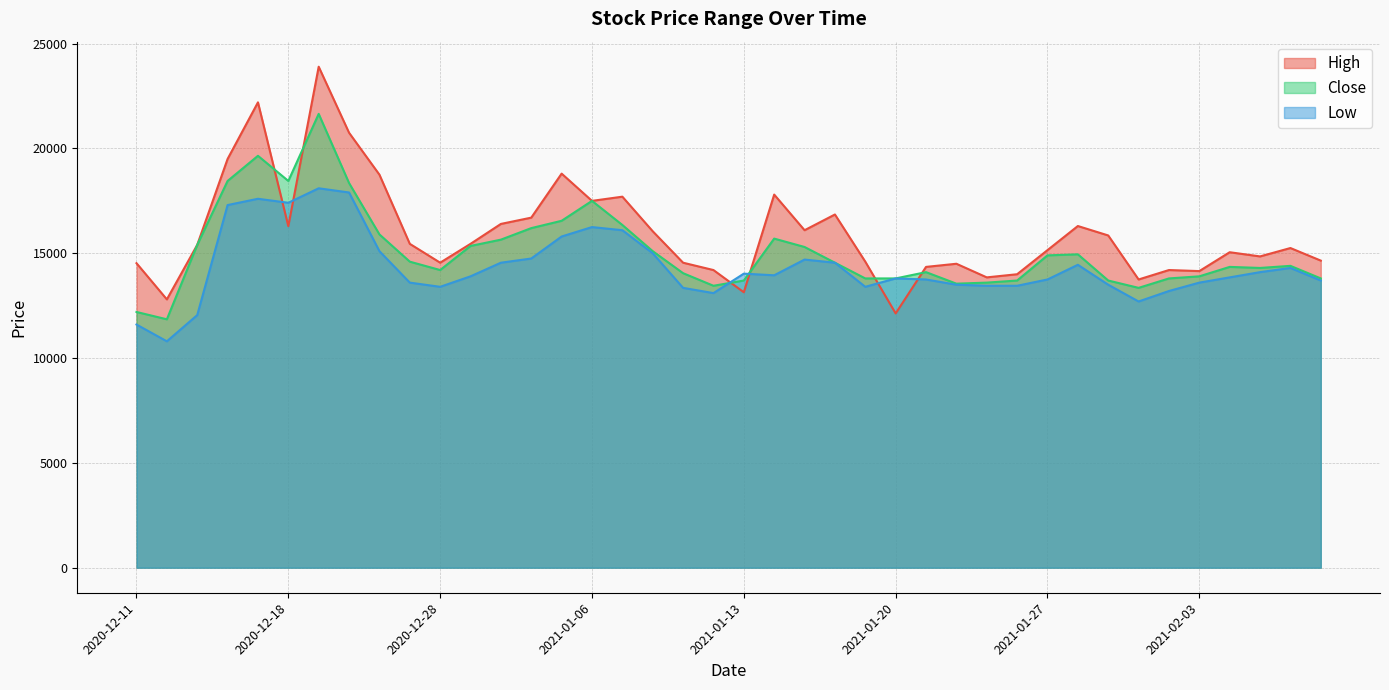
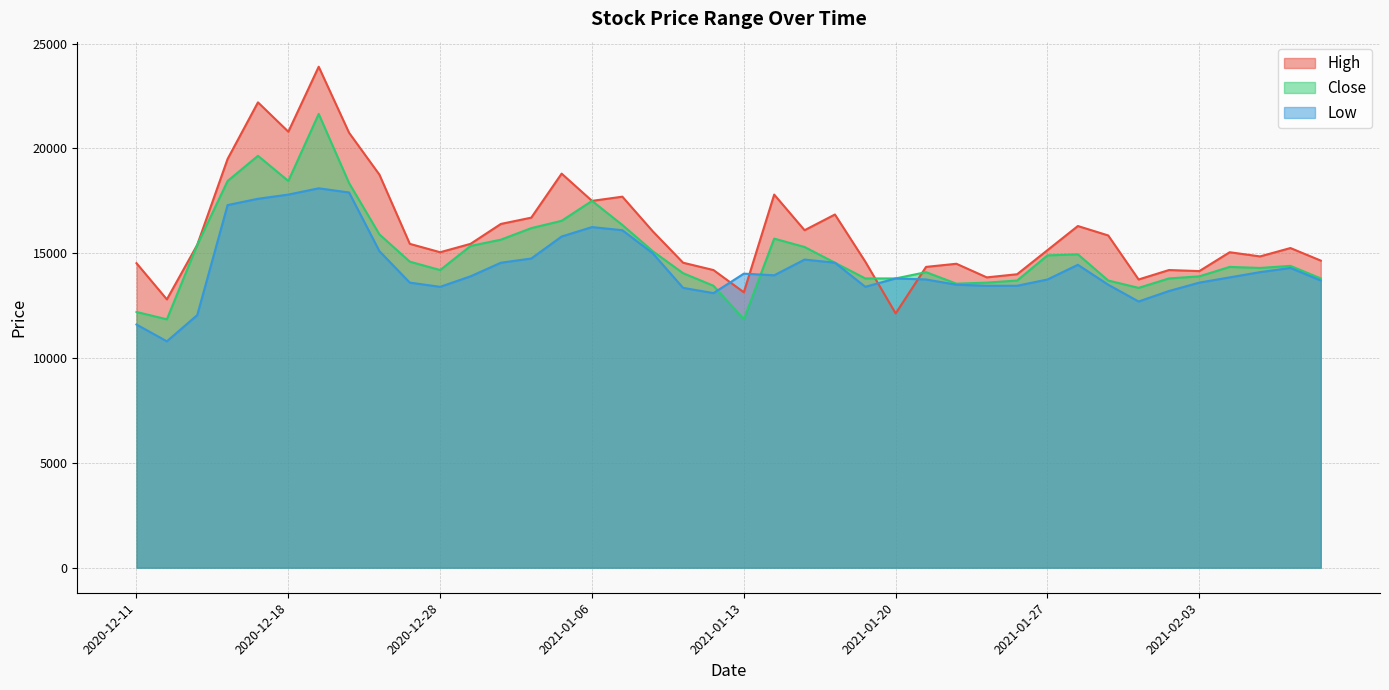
High, 2020-12-18: 16300 -> 20800
Low, 2020-12-18: 17400 -> 17800
High, 2020-12-28: 14600 -> 15100
Close, 2021-01-13: 13700 -> 11900
